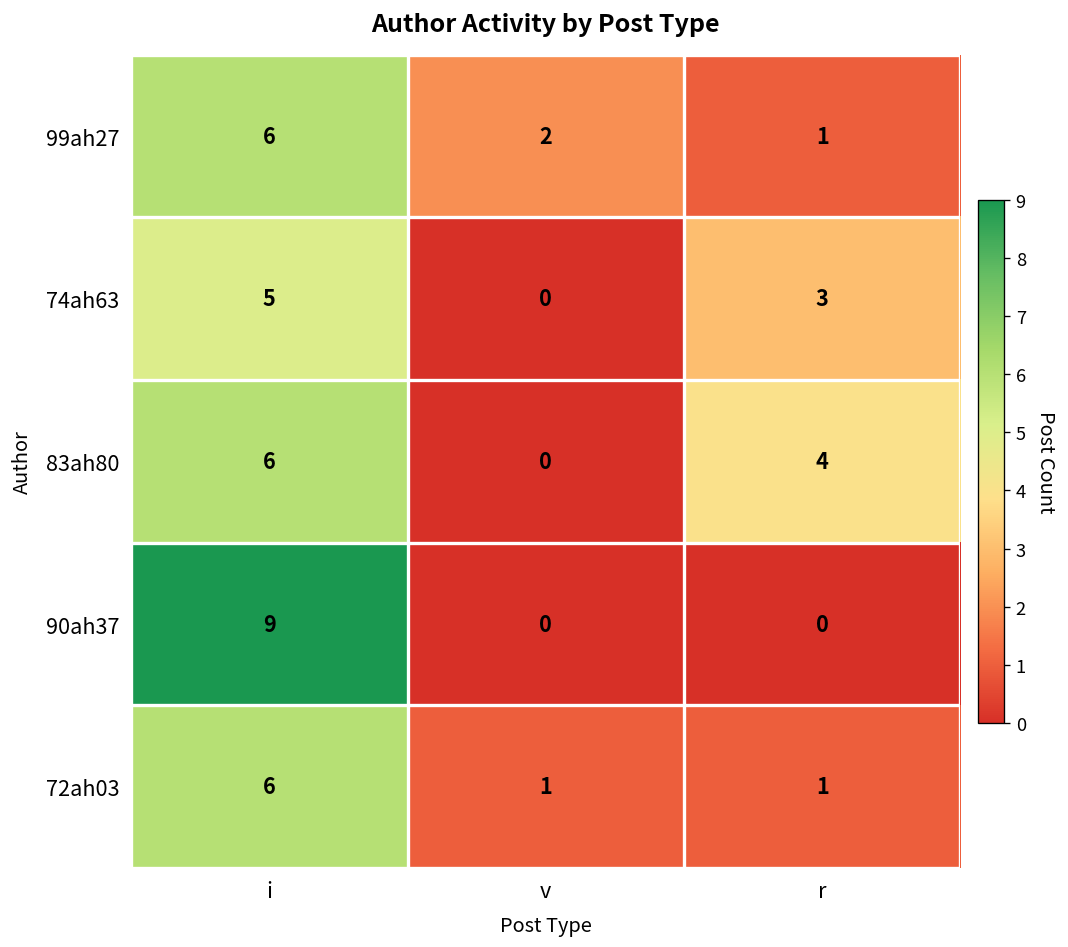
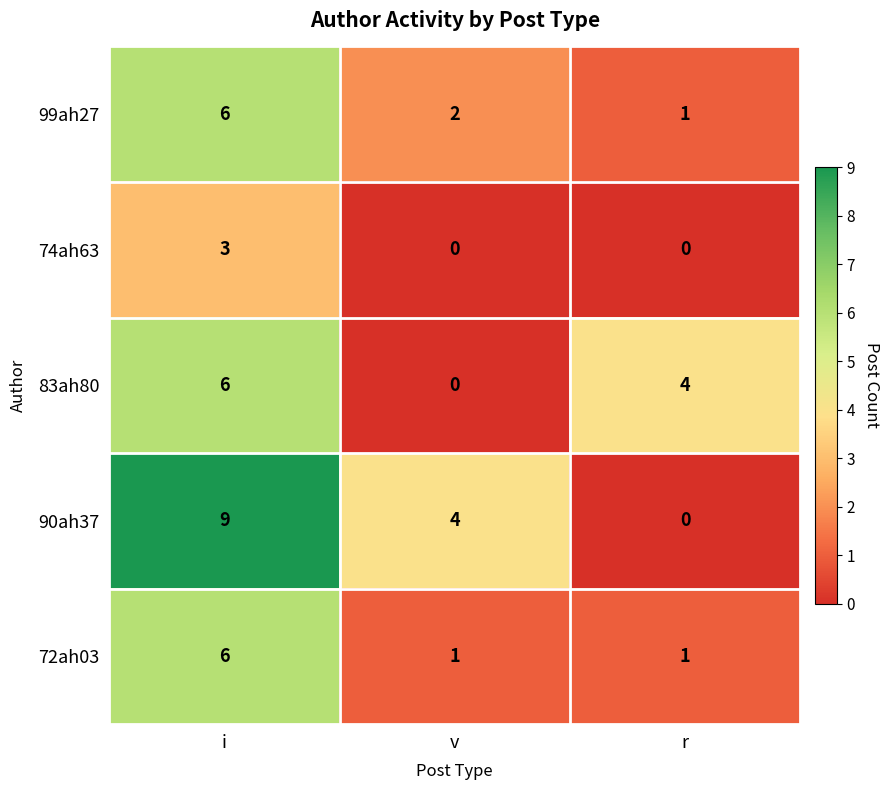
74ah63, i: 5 -> 3
74ah63, r: 3 -> 0
90ah37, v: 0 -> 4
